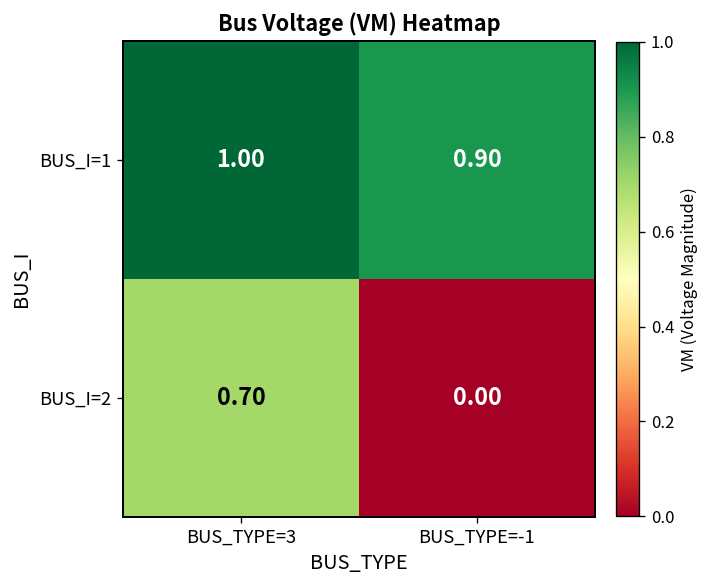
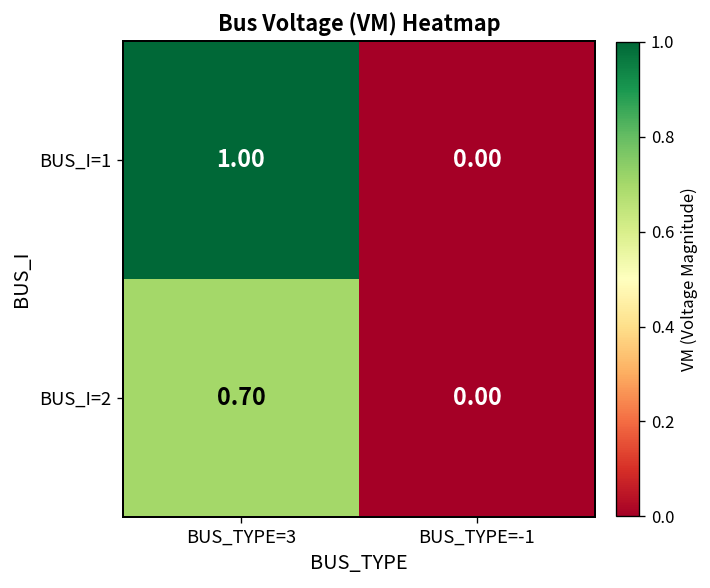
BUS_I=1, BUS_TYPE=-1: 0.90 -> 0.00
